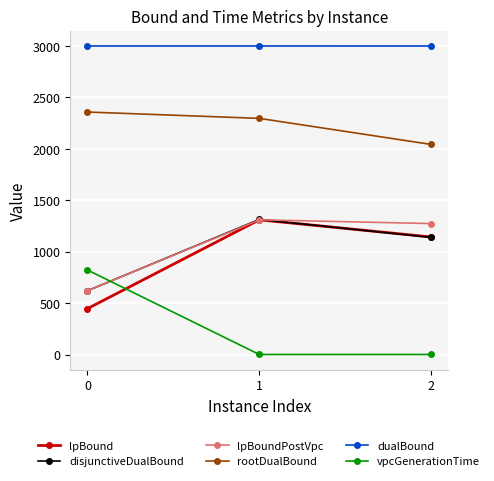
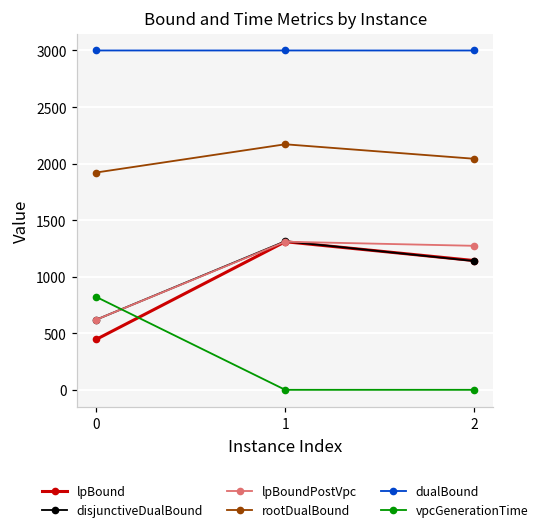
rootDualBound, 0: 2360 -> 1920
rootDualBound, 1: 2300 -> 2170
